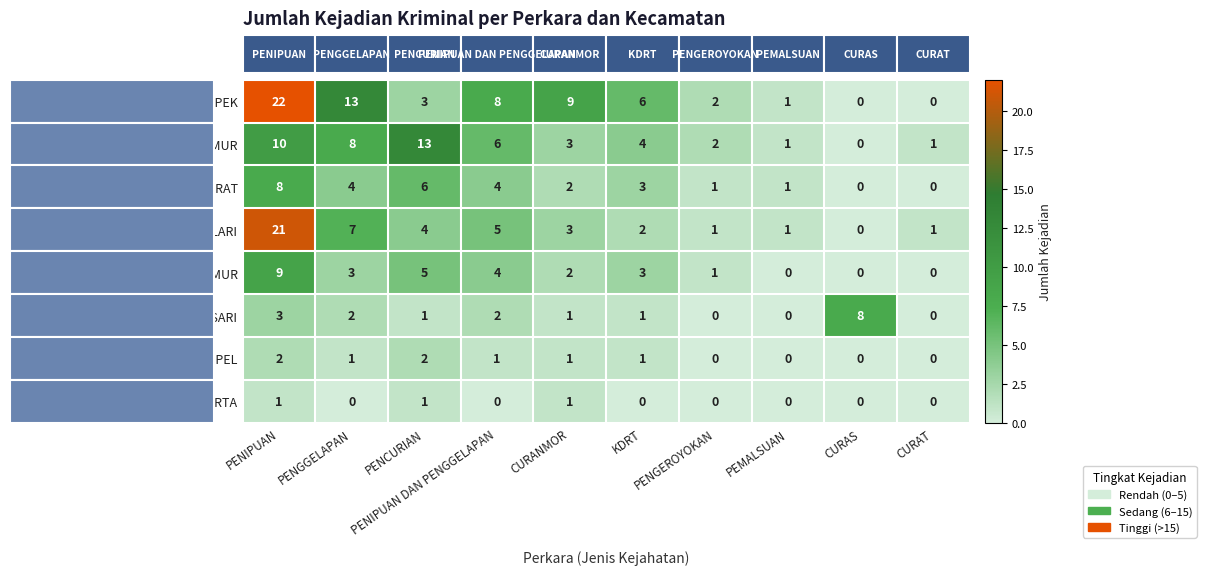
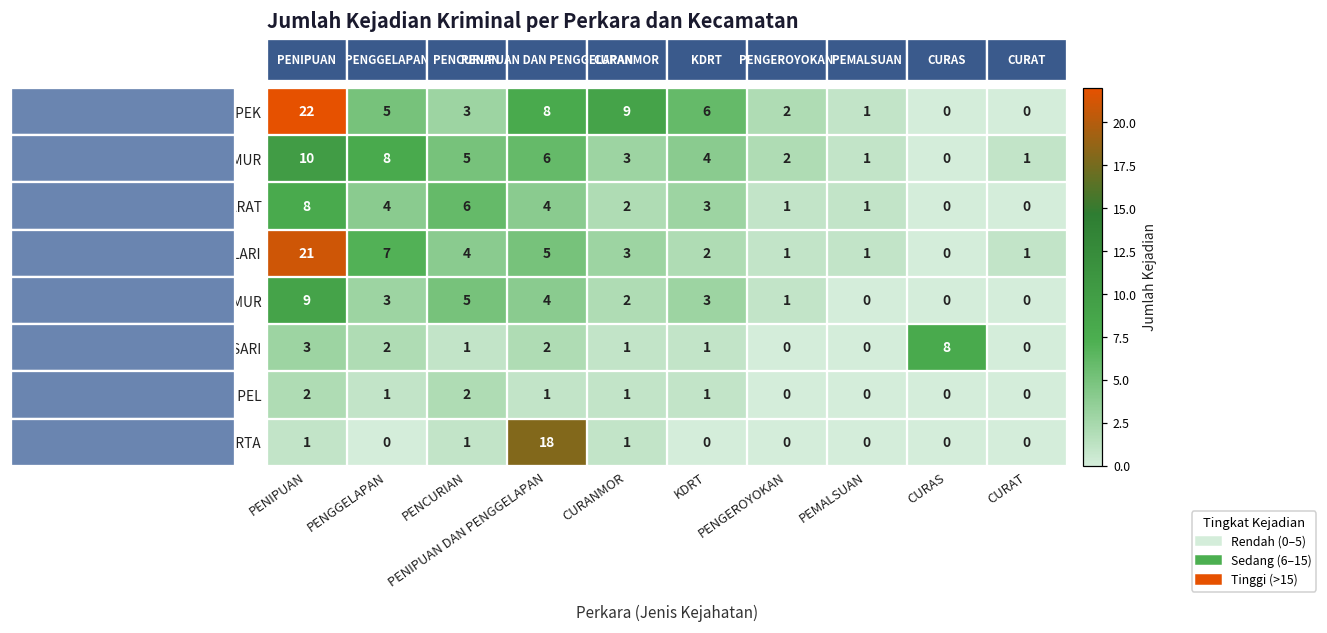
CIKAMPEK, PENGGELAPAN: 13 -> 5
KARAWANG TIMUR, PENCURIAN: 13 -> 5
JAYAKERTA, PENIPUAN DAN PENGGELAPAN: 0 -> 18
